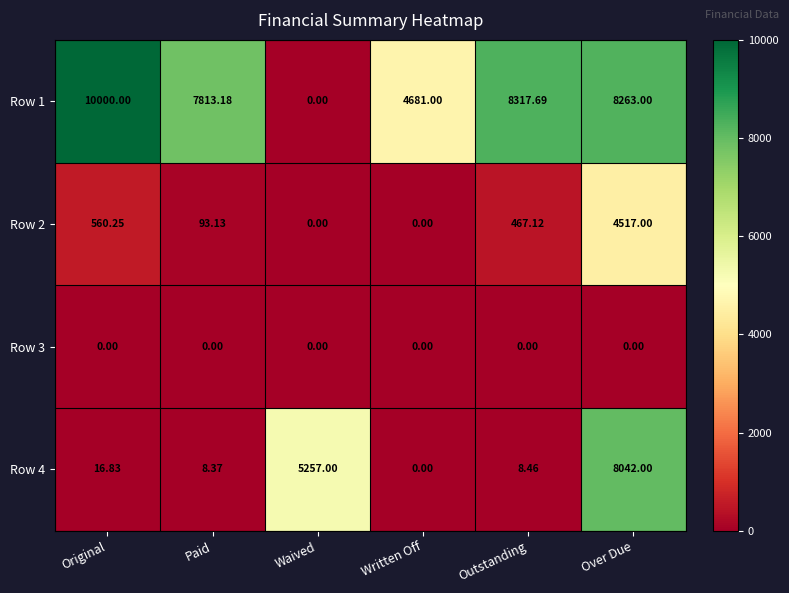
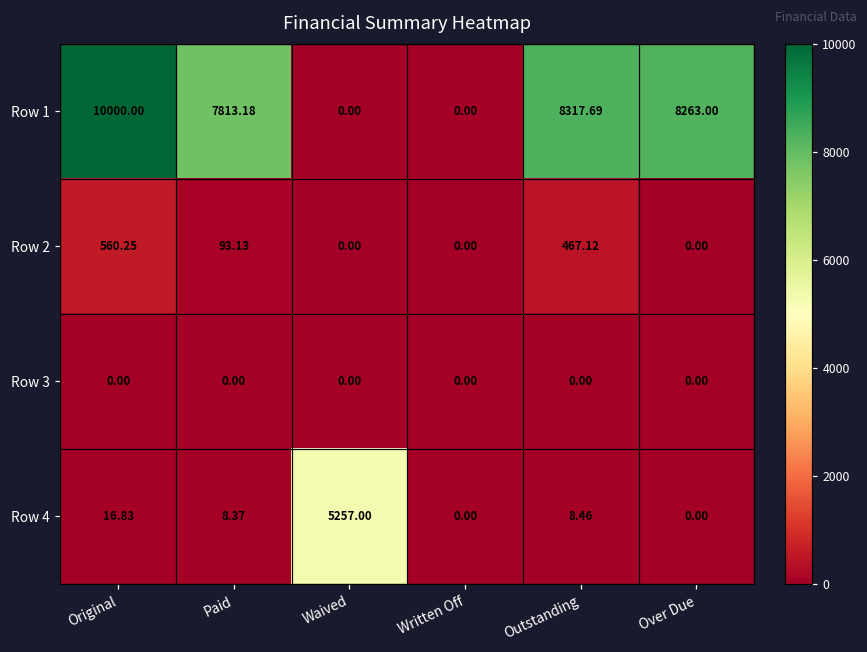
Row 1, Written Off: 4681.00 -> 0.00
Row 2, Over Due: 4517.00 -> 0.00
Row 4, Over Due: 8042.00 -> 0.00
